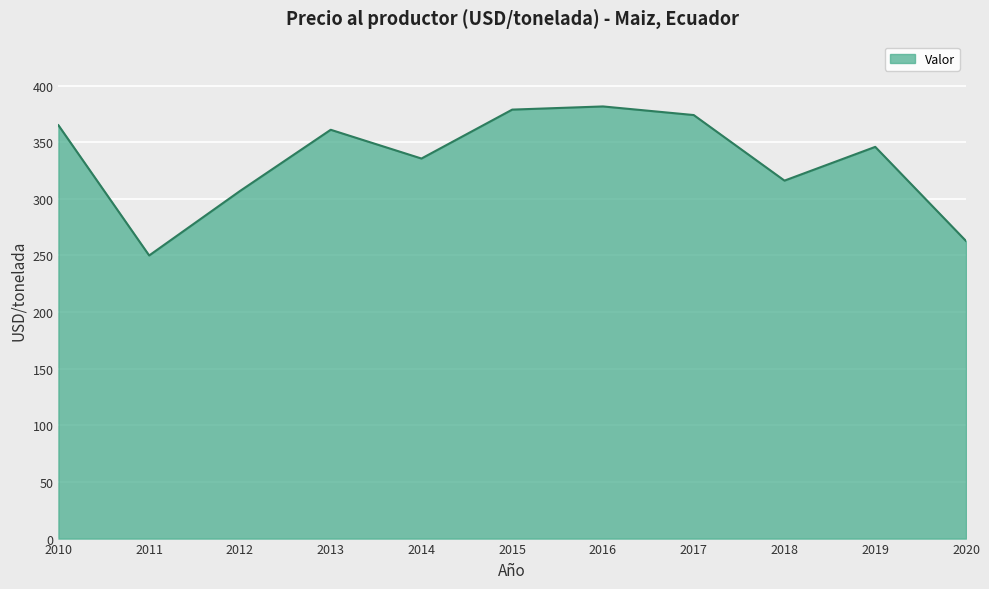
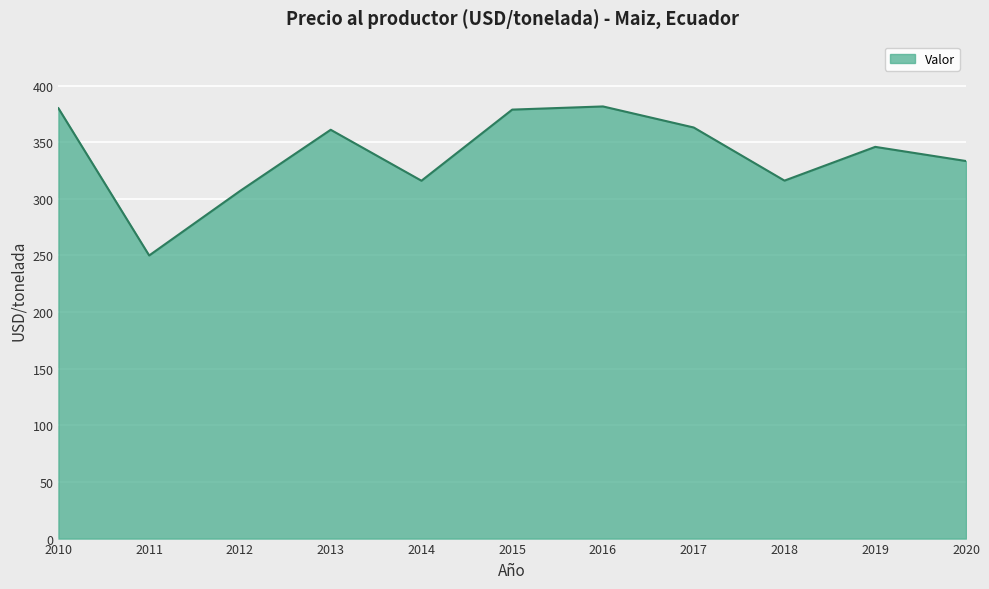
2010: 365 -> 380
2014: 336 -> 316
2017: 374 -> 363
2020: 263 -> 333
